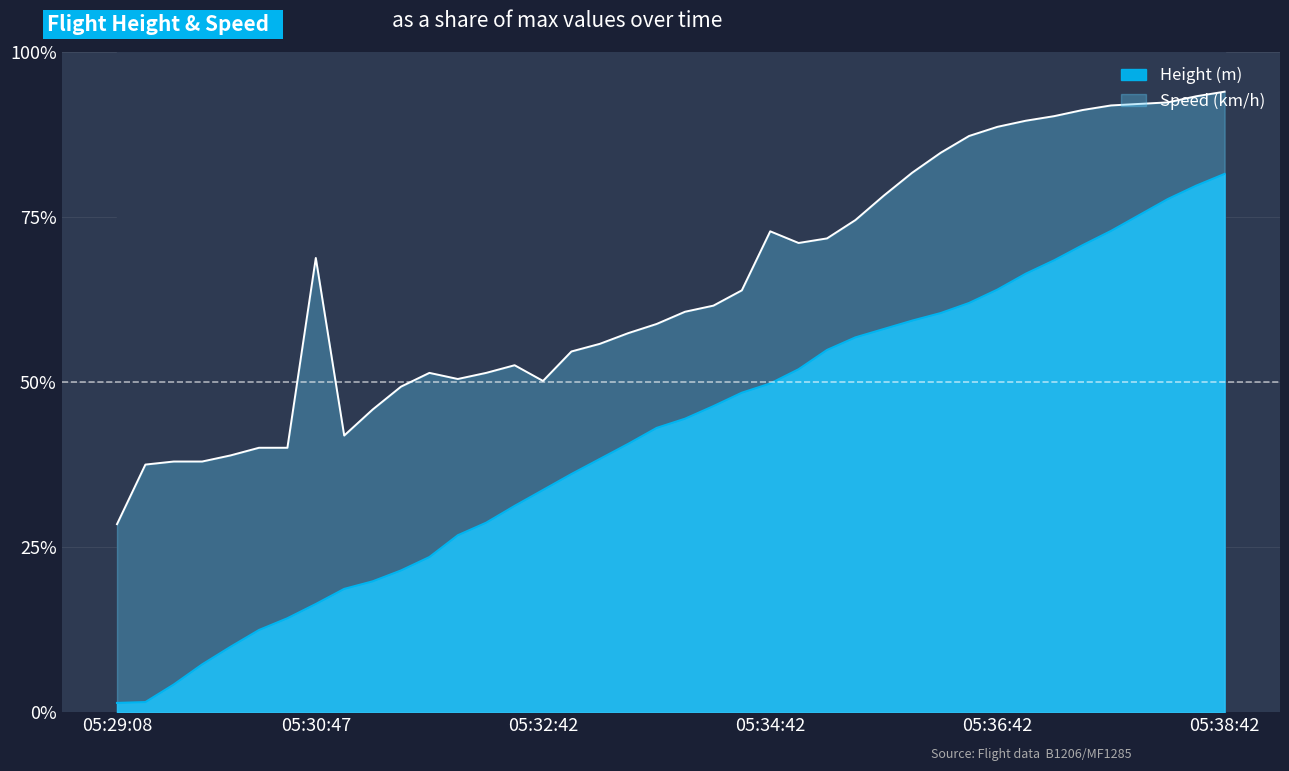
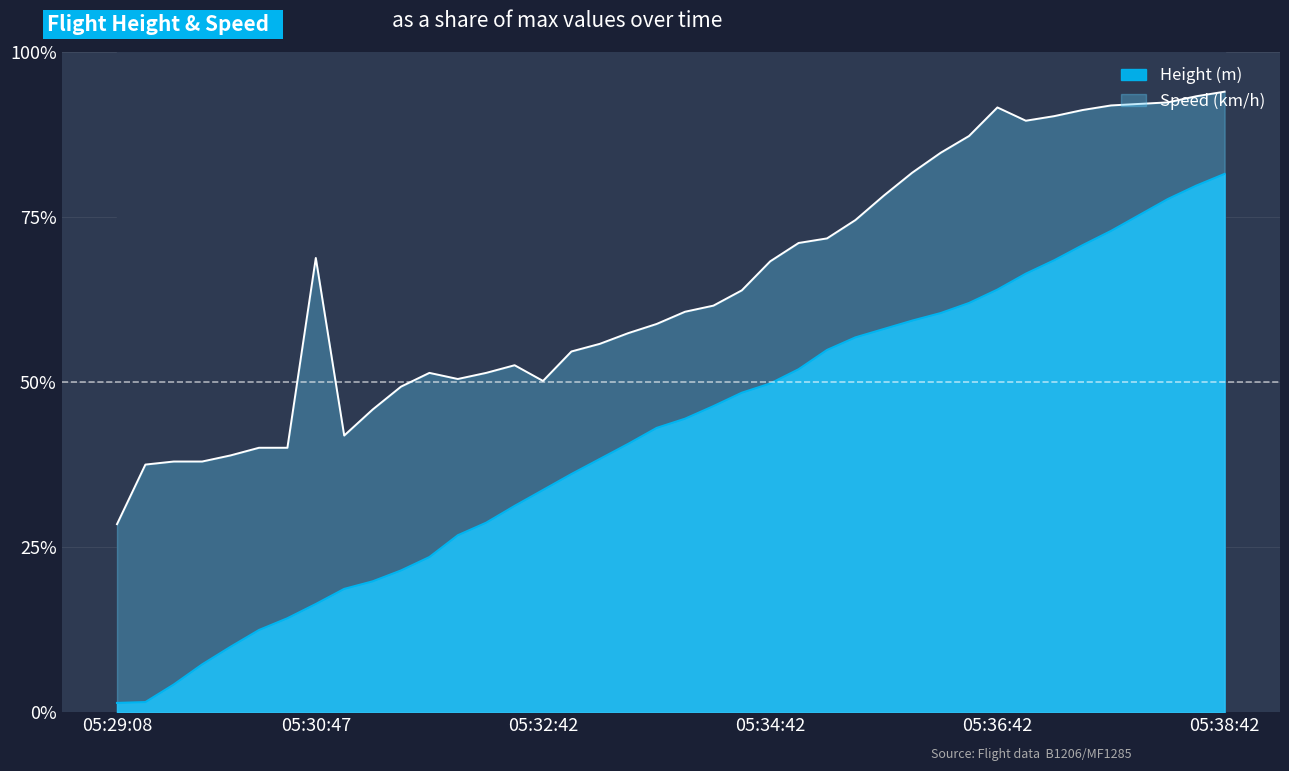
Speed (km/h), 05:34:42: 73% -> 68%
Speed (km/h), 05:36:42: 89% -> 92%
